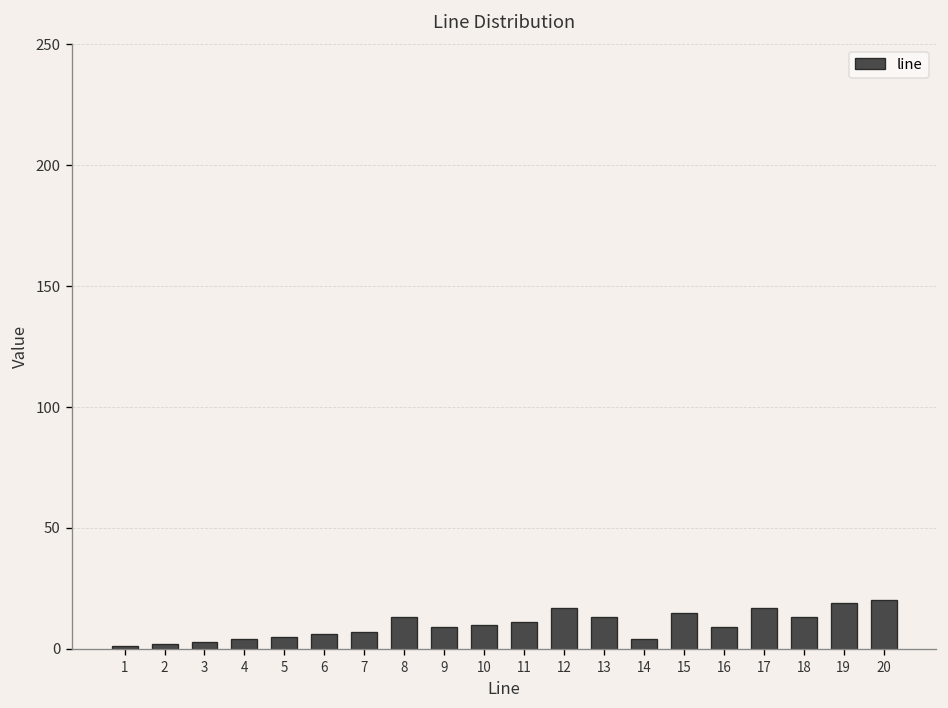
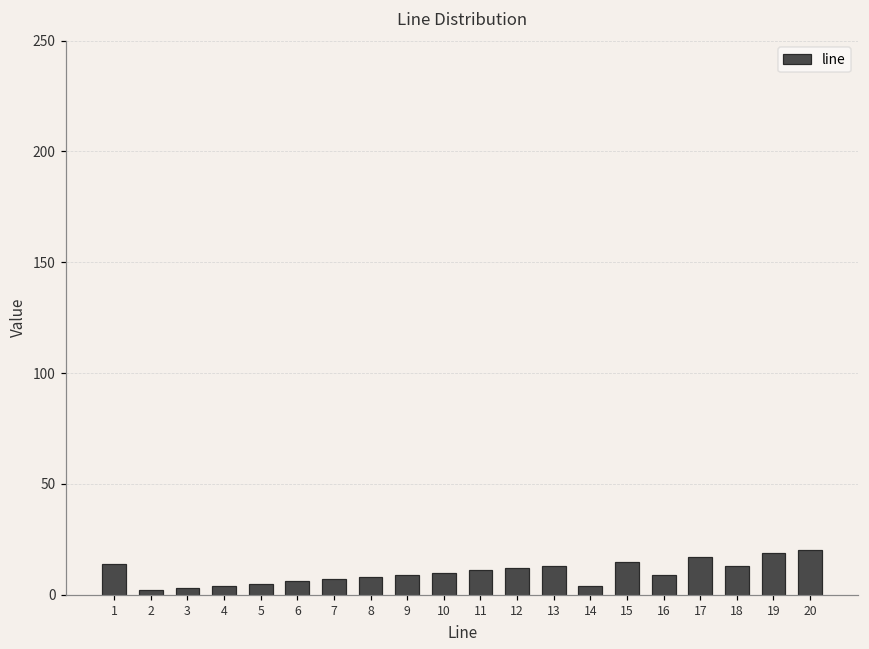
1: 1 -> 14
8: 13 -> 8
12: 17 -> 12
